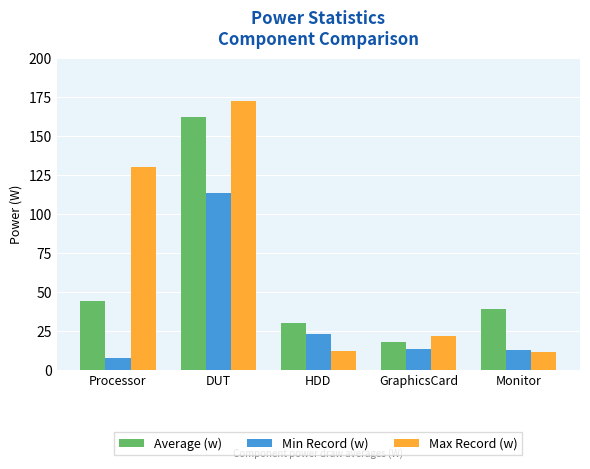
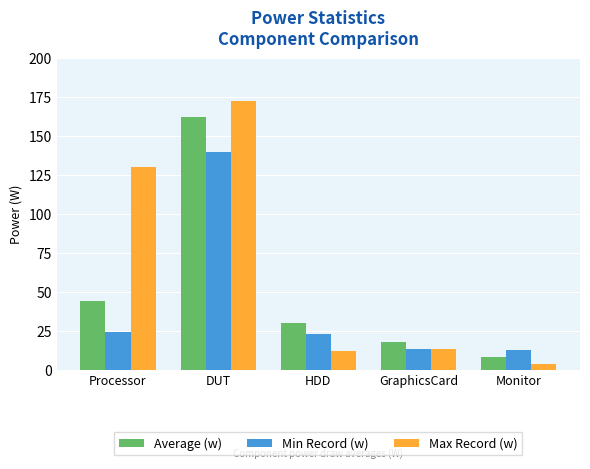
Min Record (w), Processor: 8 -> 24
Min Record (w), DUT: 113 -> 140
Max Record (w), GraphicsCard: 21 -> 13
Average (w), Monitor: 39 -> 8
Max Record (w), Monitor: 11 -> 4
